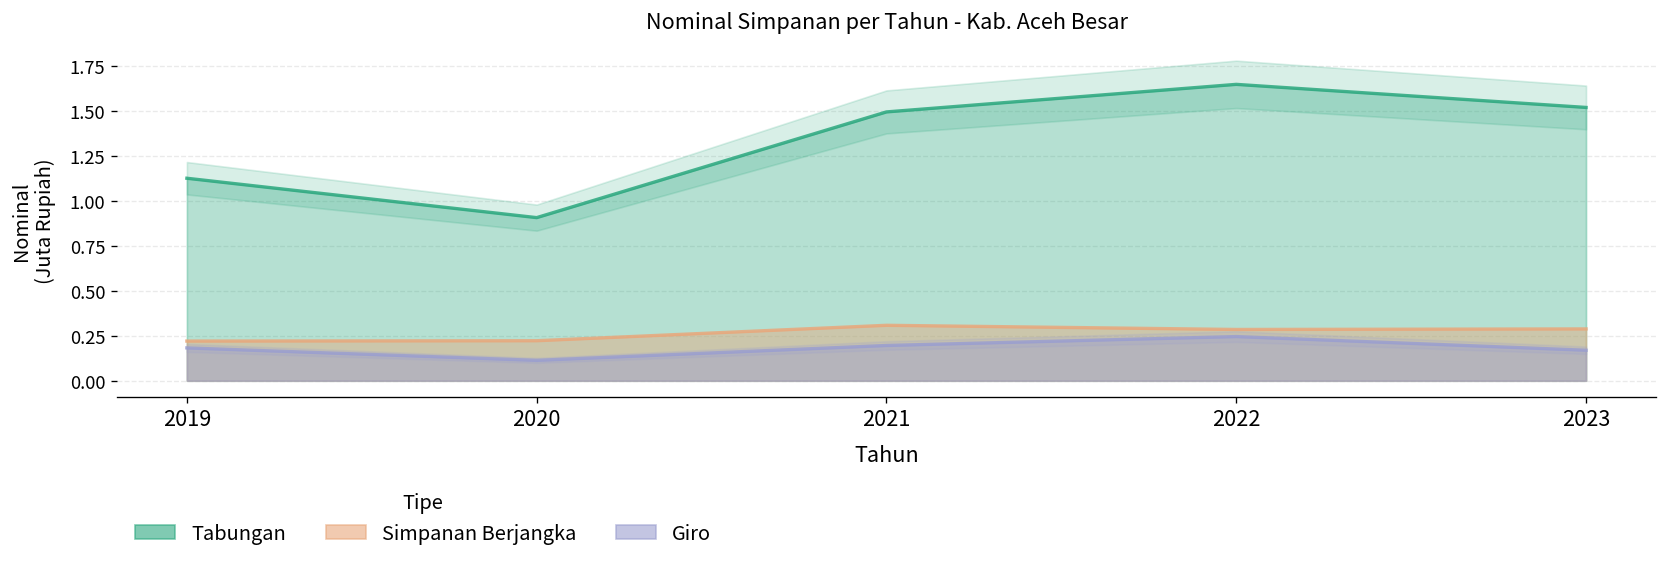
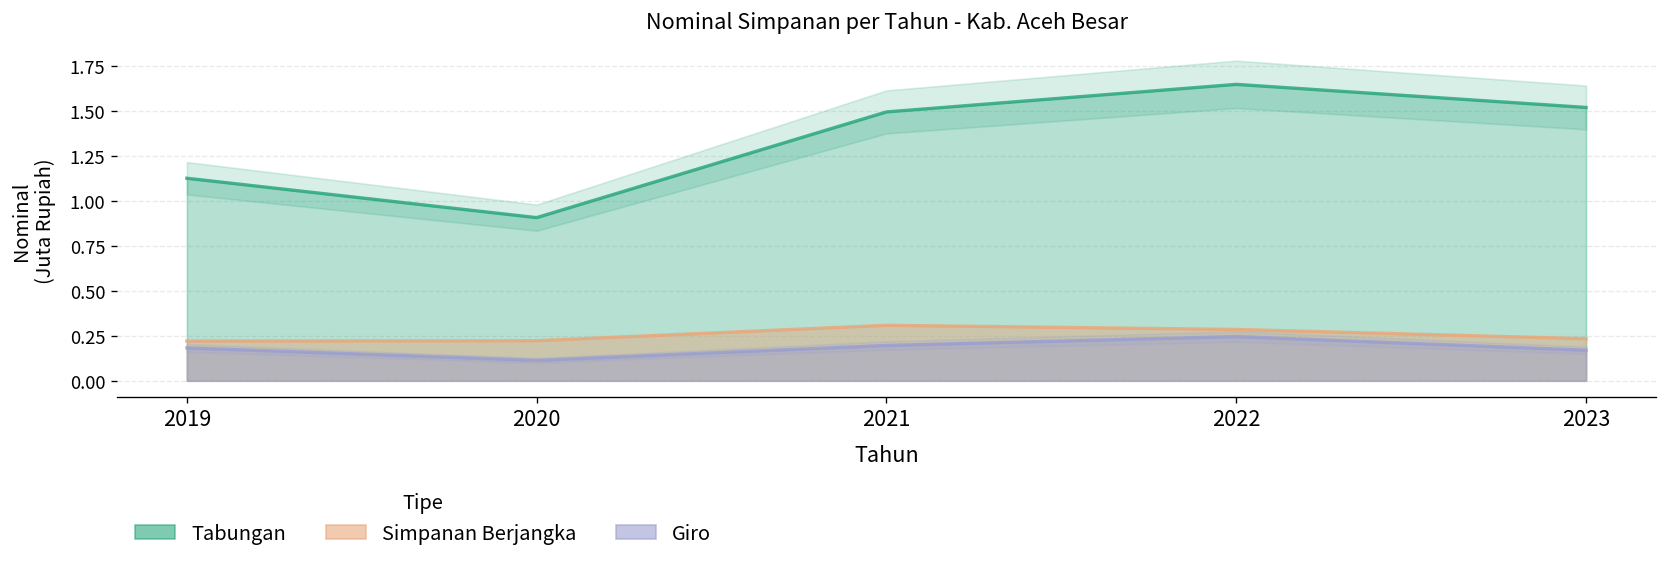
Simpanan Berjangka, 2023: 0.29 -> 0.23
